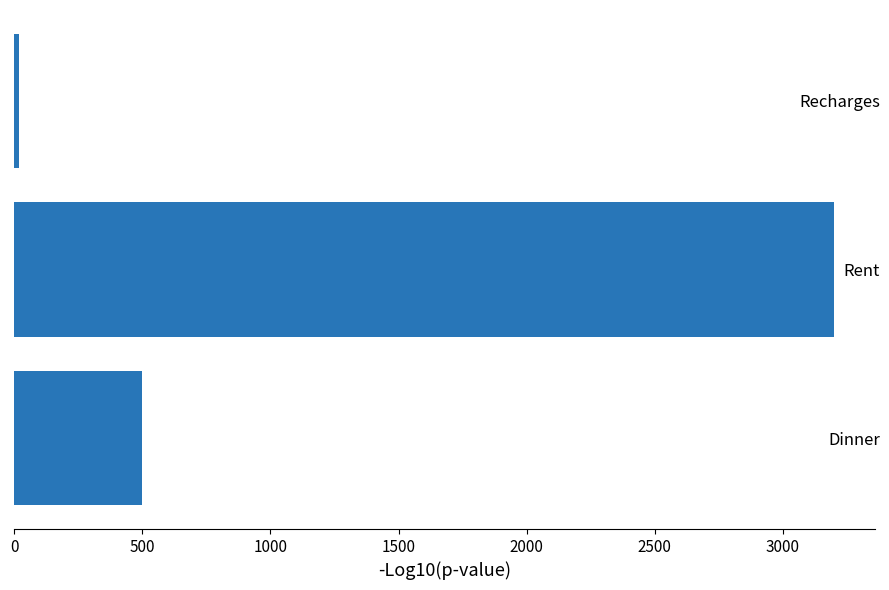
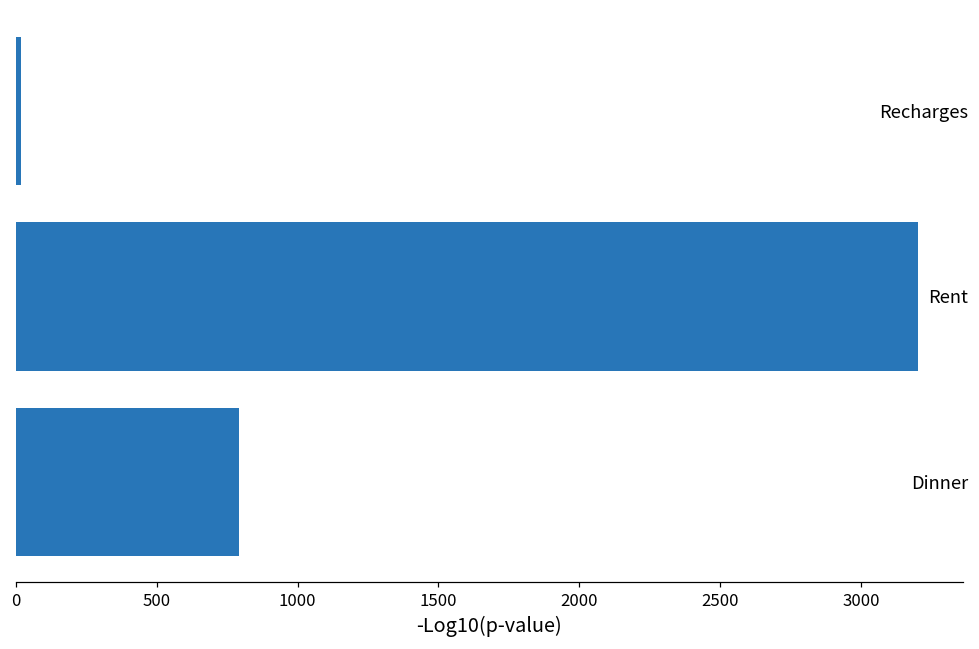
Dinner: 500 -> 790
